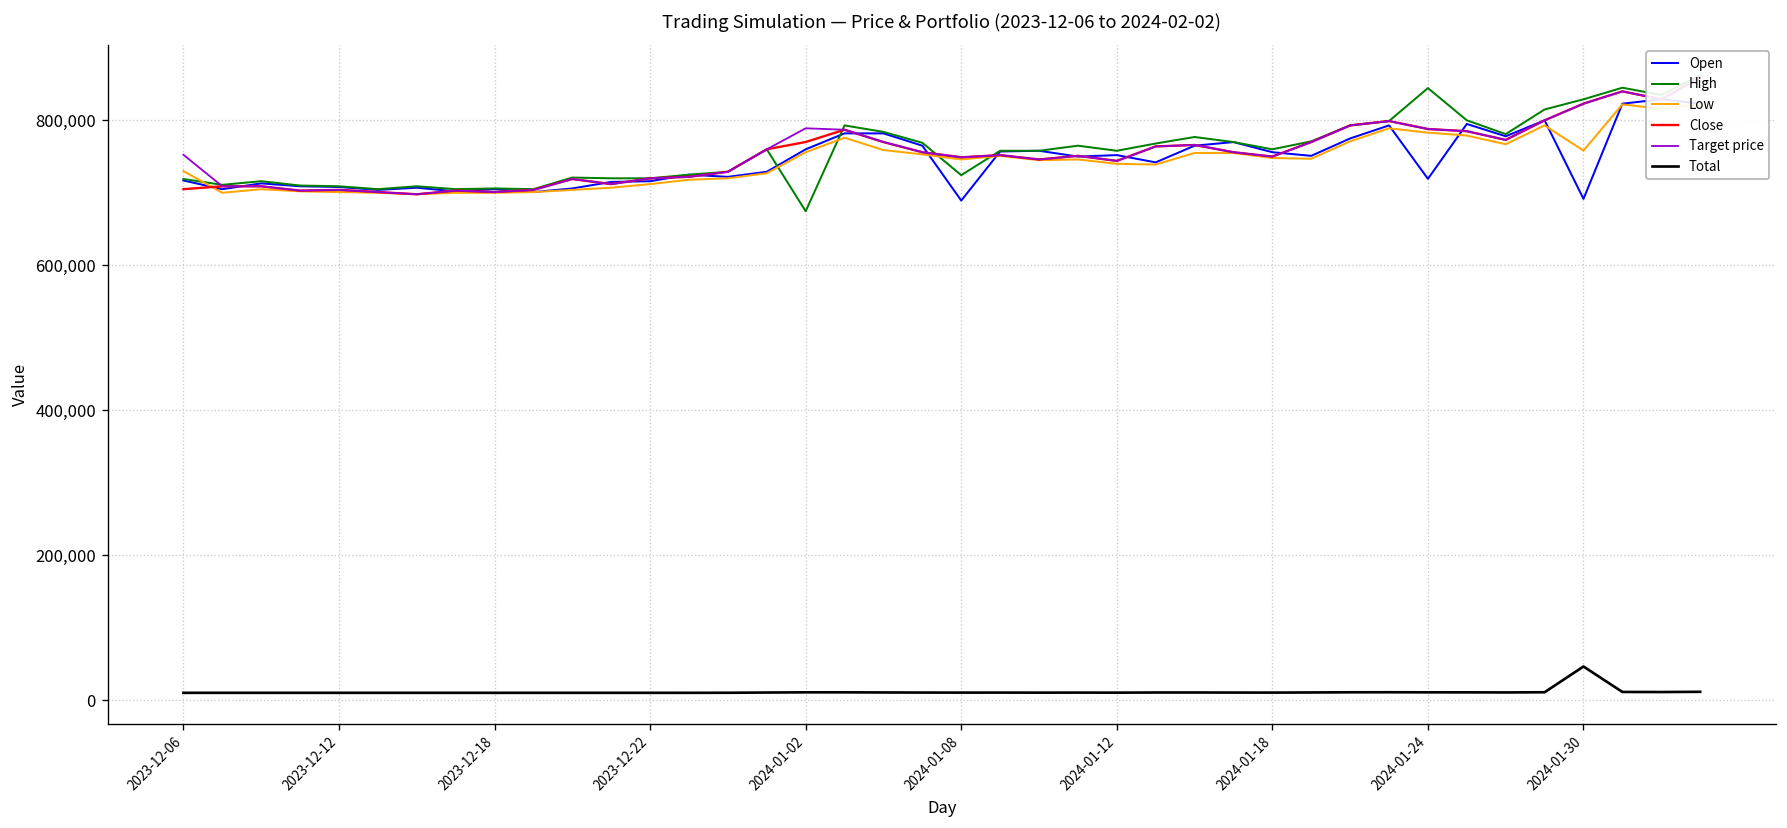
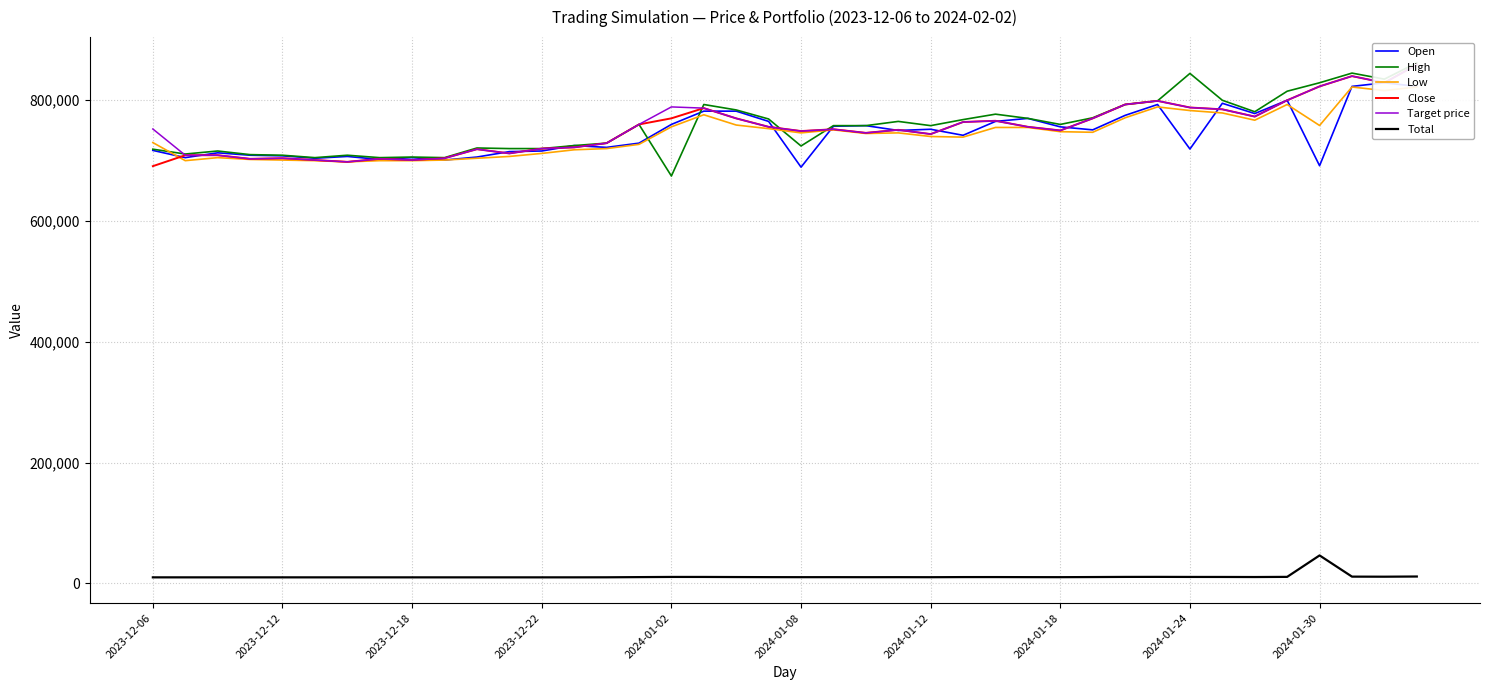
Close, 2023-12-06: 710,000 -> 690,000
